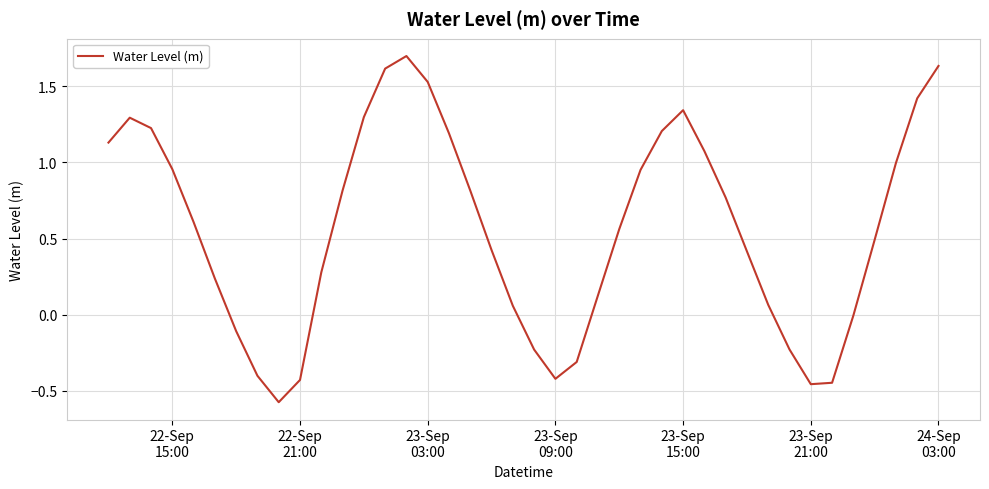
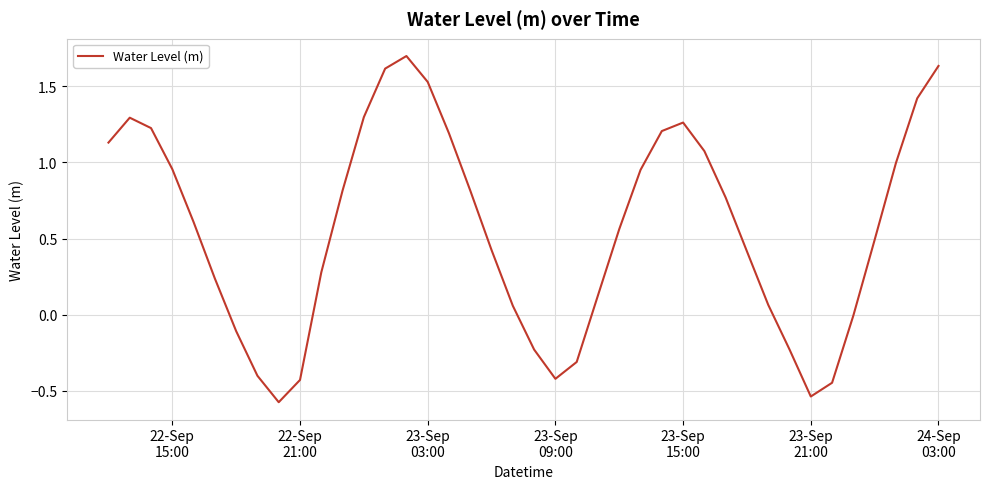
23-Sep 15:00: 1.34 -> 1.26
23-Sep 21:00: -0.46 -> -0.54
